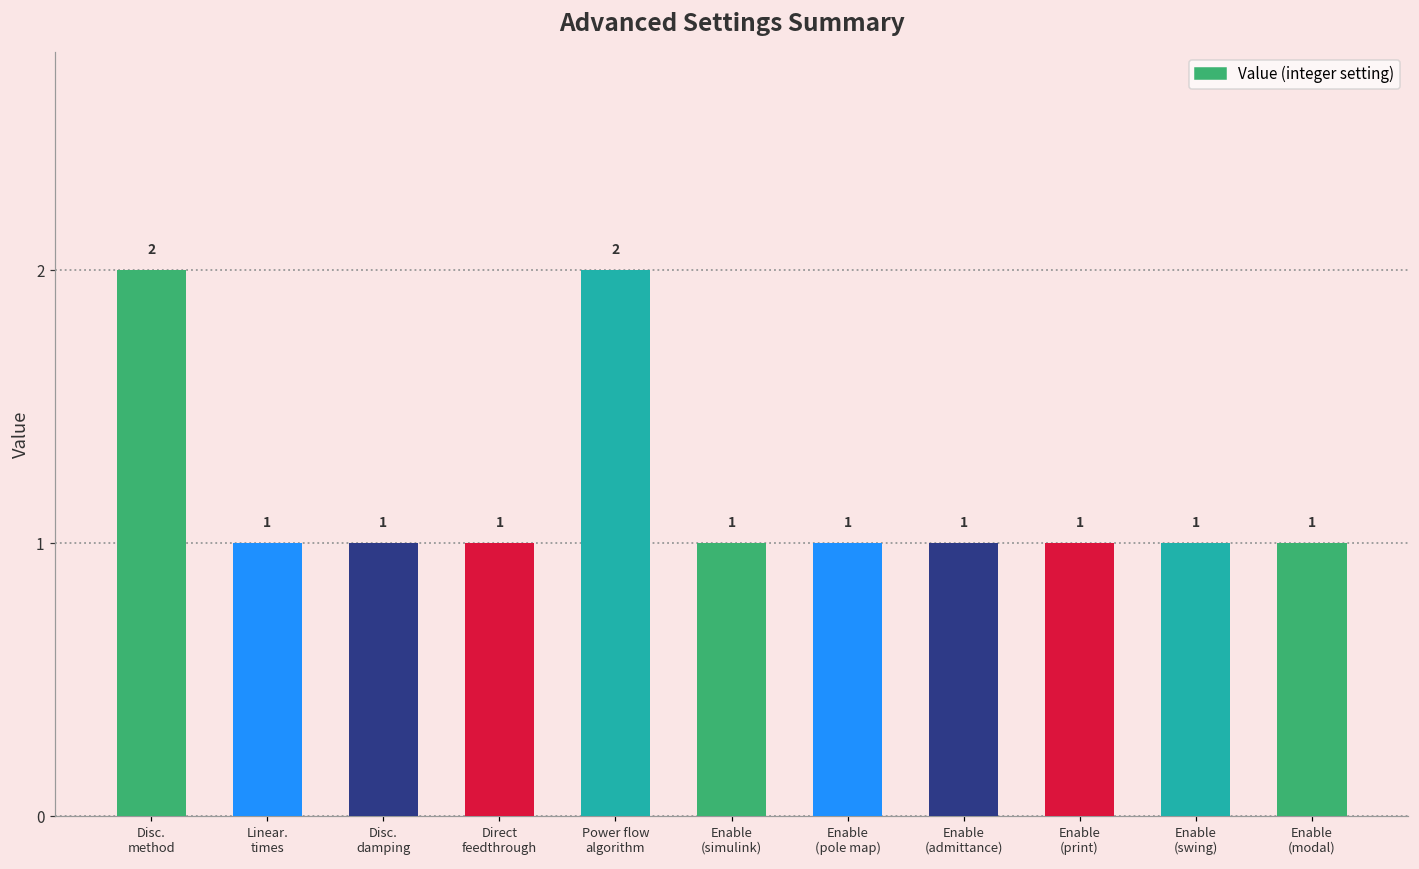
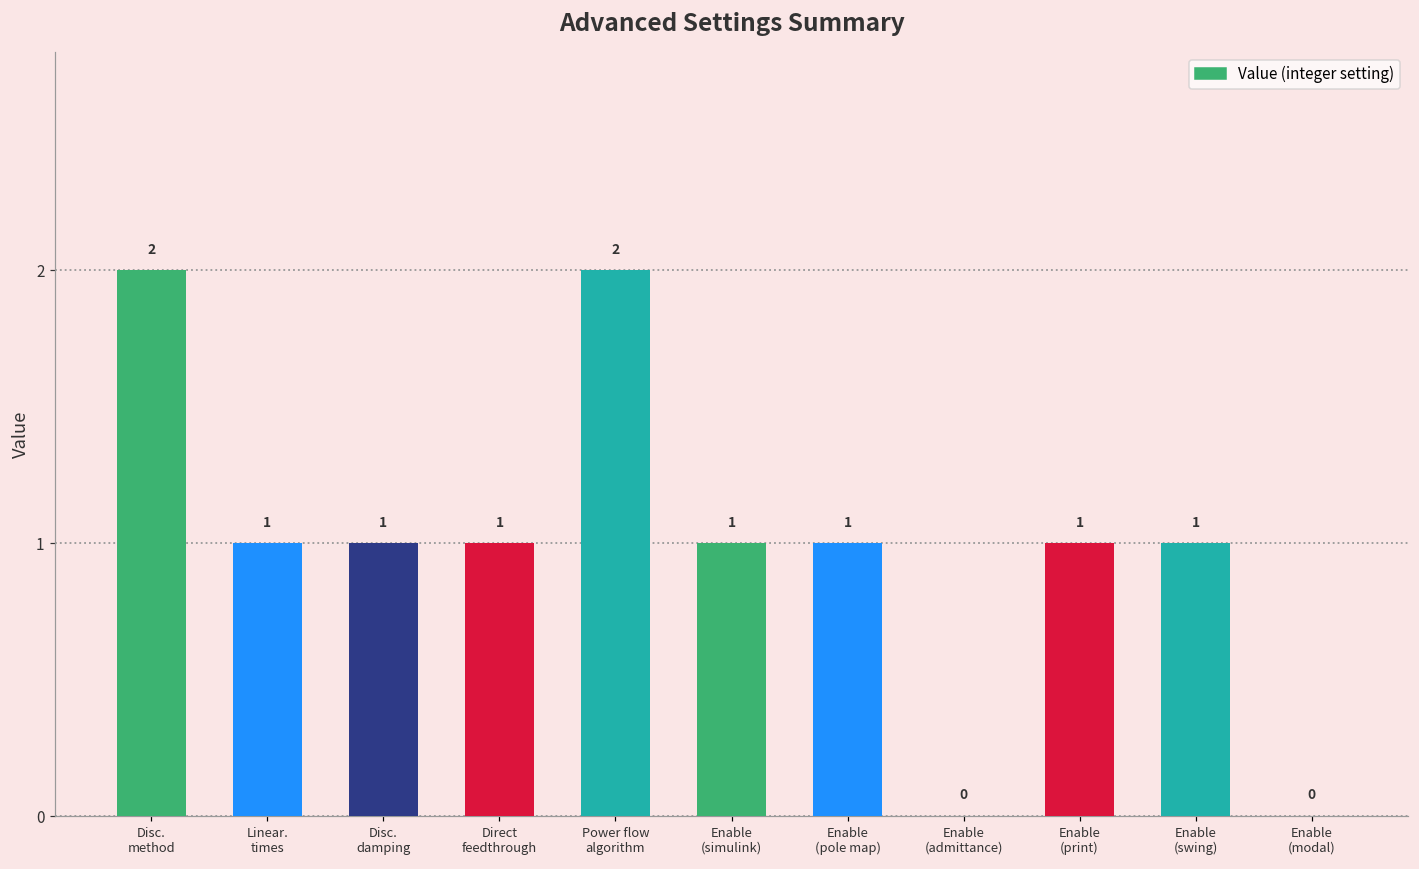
Enable (admittance): 1 -> 0
Enable (modal): 1 -> 0
